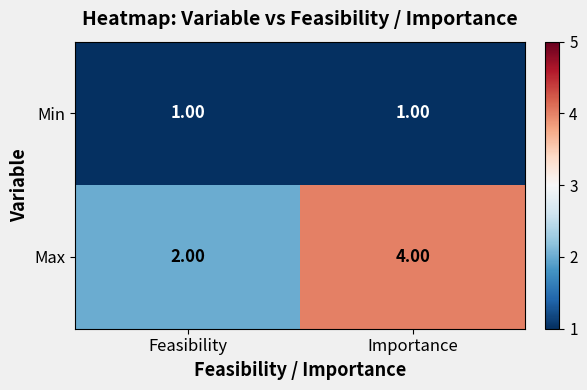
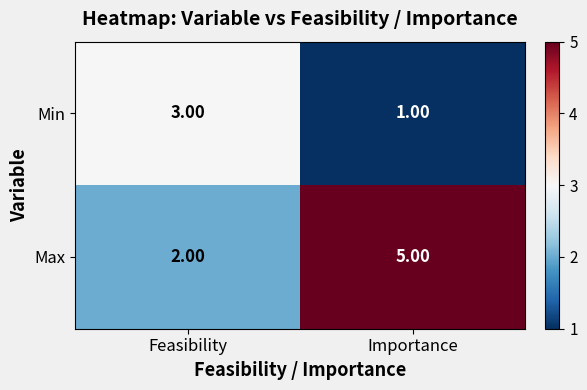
Min, Feasibility: 1.00 -> 3.00
Max, Importance: 4.00 -> 5.00
